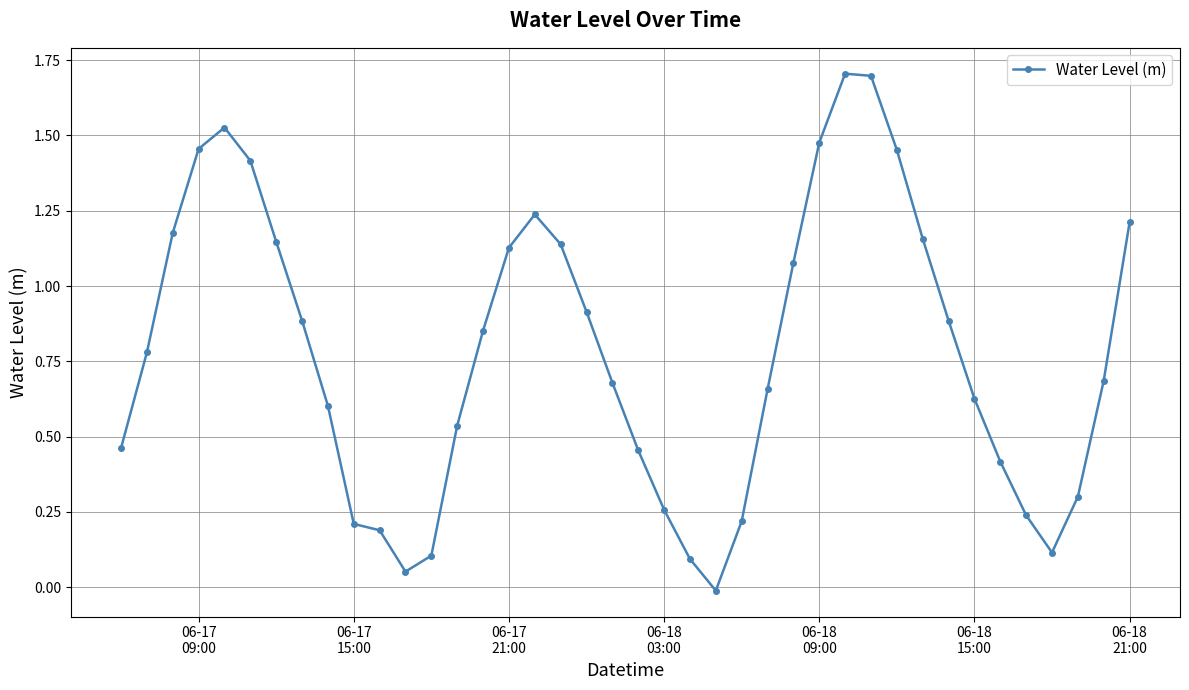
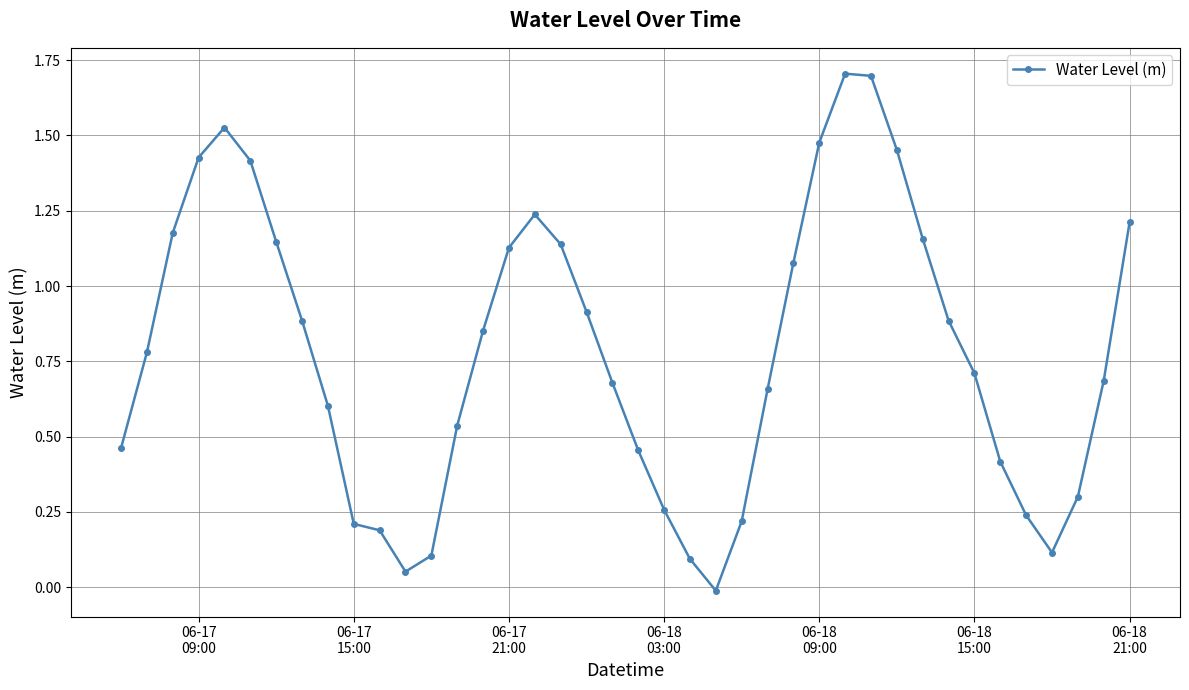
06-17 09:00: 1.46 -> 1.43
06-18 15:00: 0.63 -> 0.71
